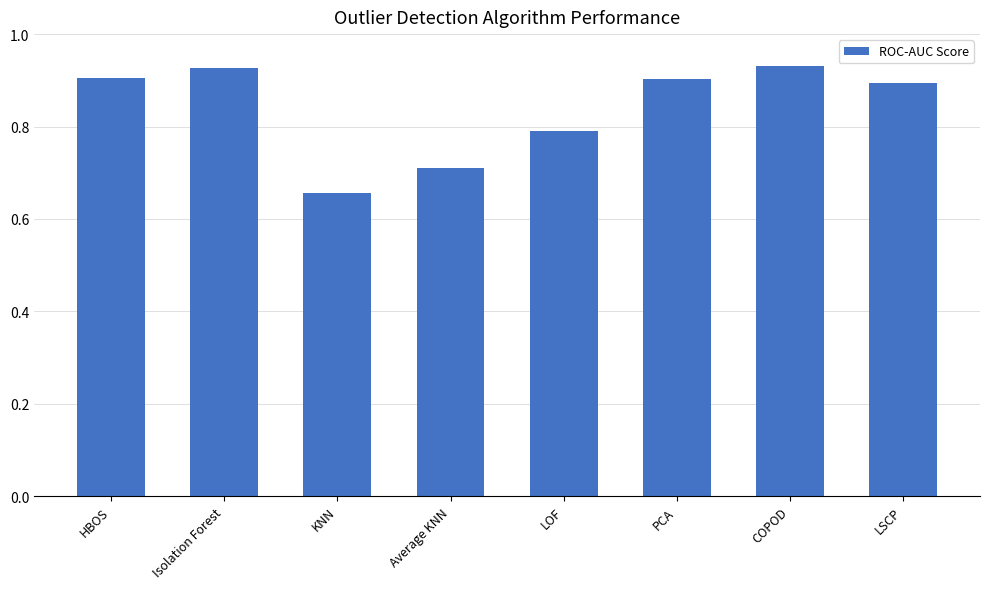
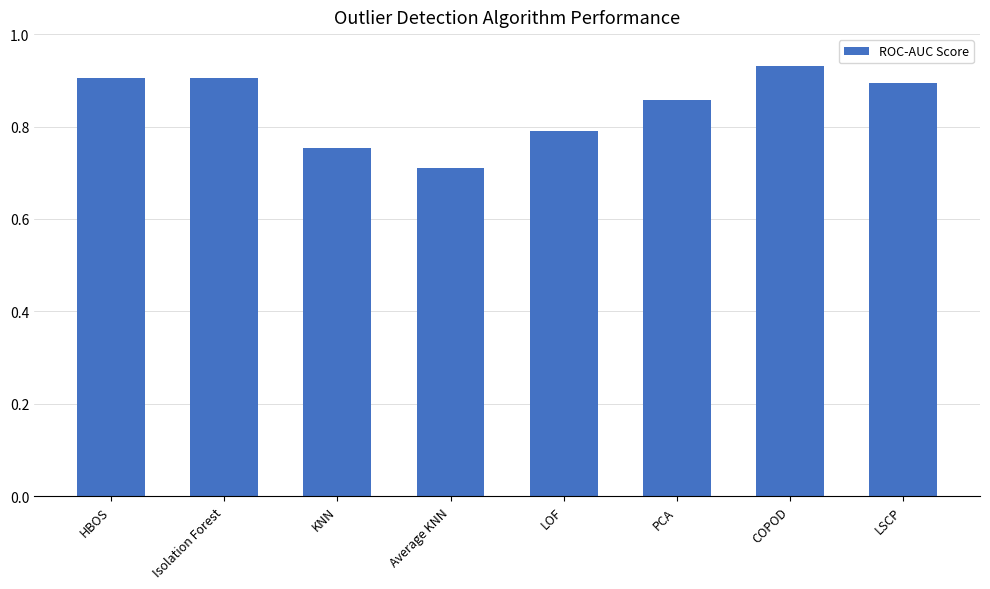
Isolation Forest: 0.93 -> 0.91
KNN: 0.66 -> 0.75
PCA: 0.90 -> 0.86
